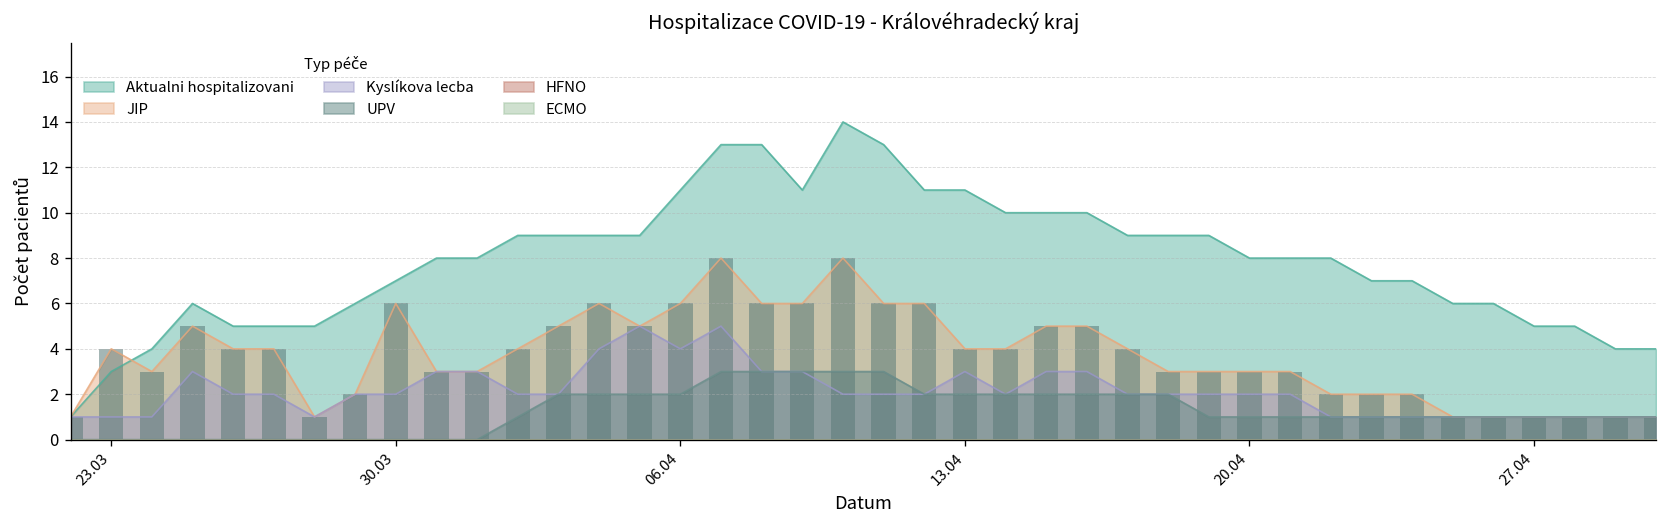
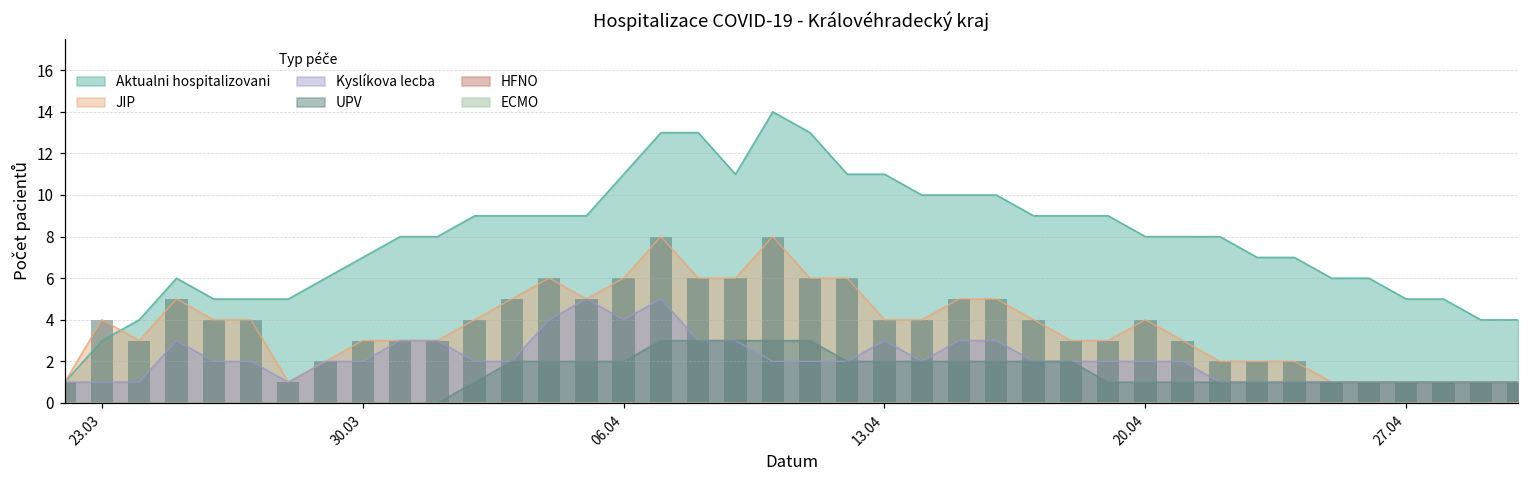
JIP, 30.03: 6 -> 3
JIP, 20.04: 3 -> 4
